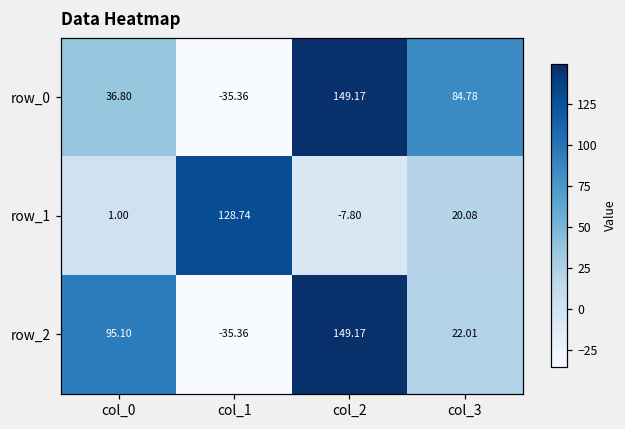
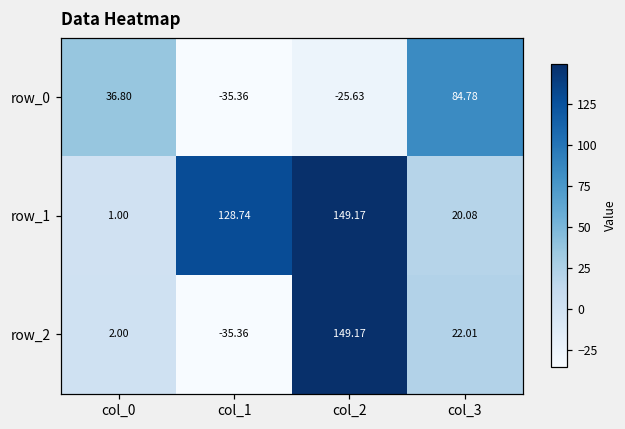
row_0, col_2: 149.17 -> -25.63
row_1, col_2: -7.80 -> 149.17
row_2, col_0: 95.10 -> 2.00
